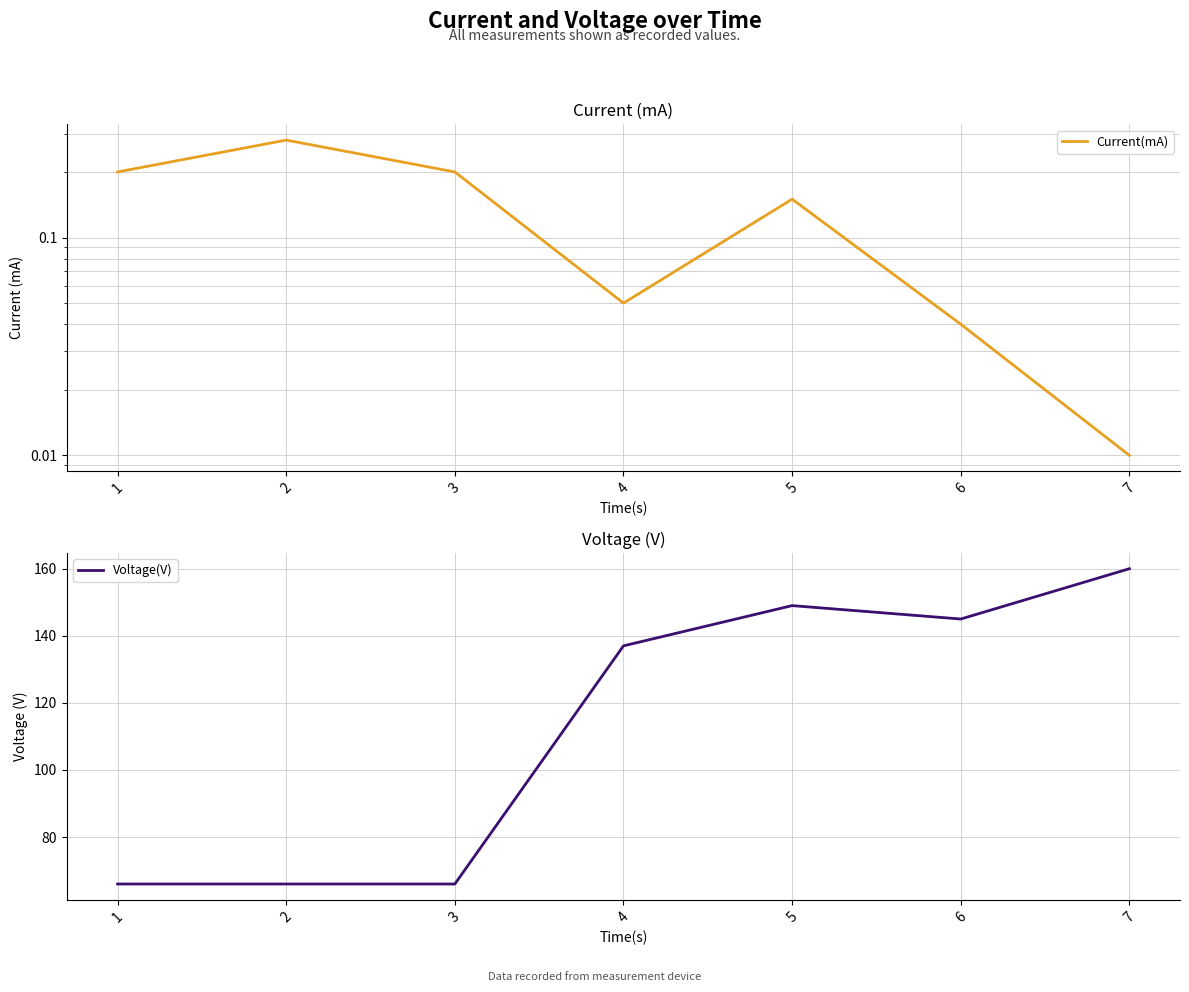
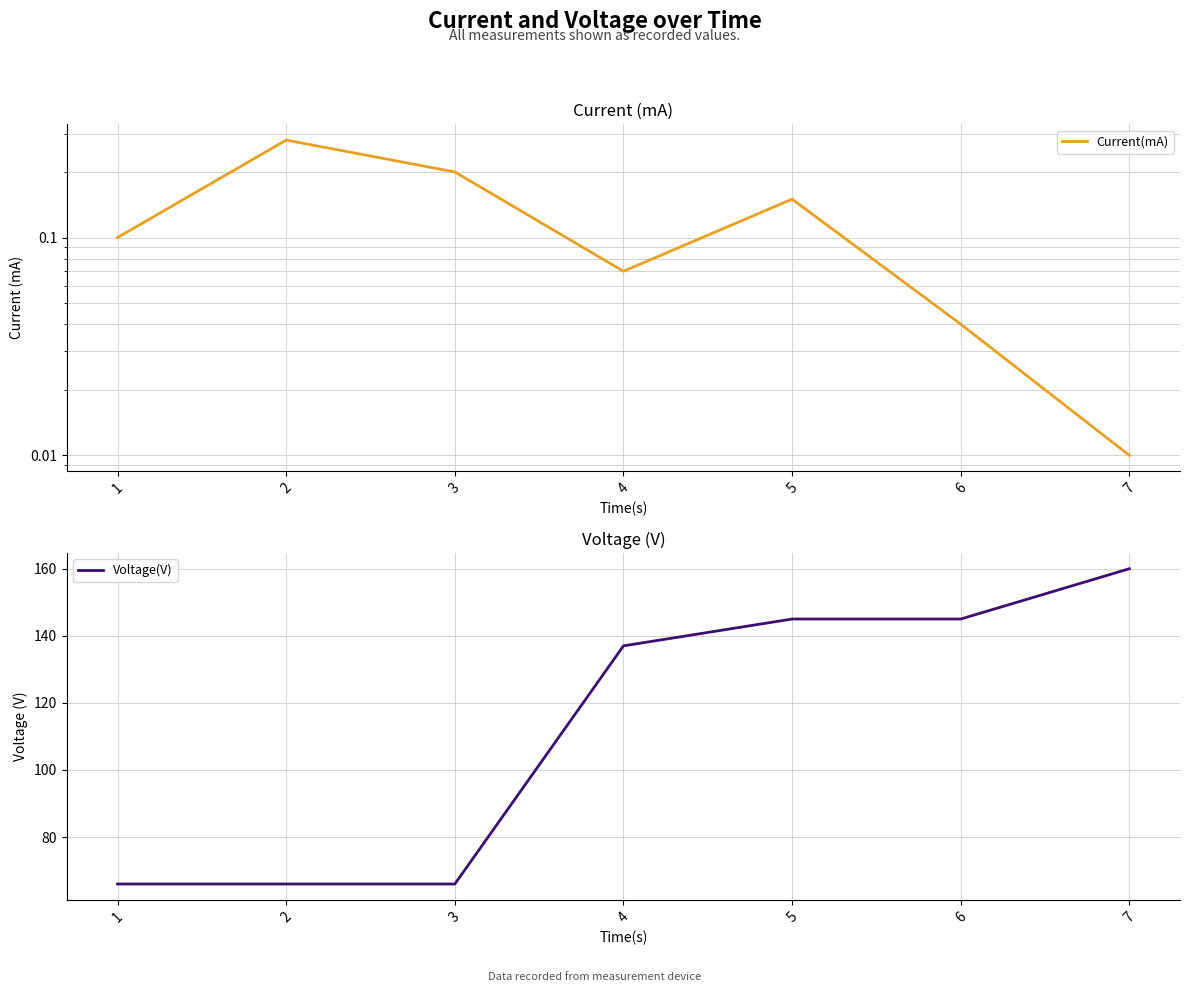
Current (mA), 1: 0.2 -> 0.1
Current (mA), 4: 0.05 -> 0.07
Voltage (V), 5: 149 -> 145
